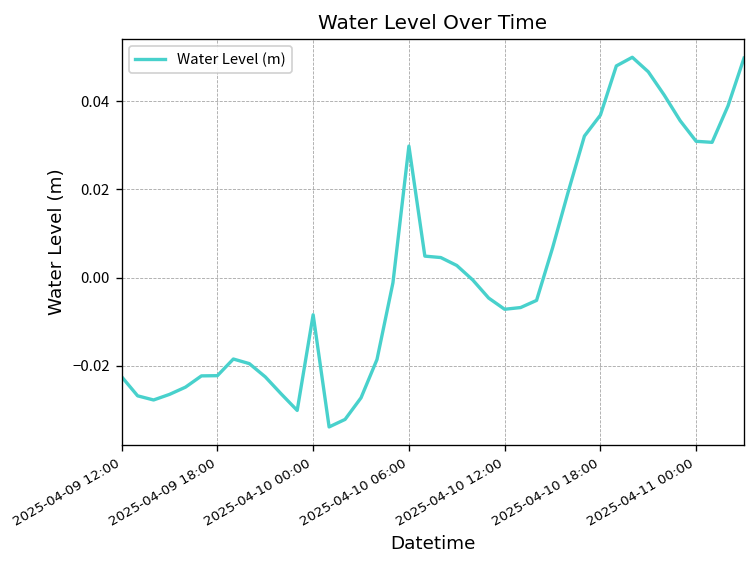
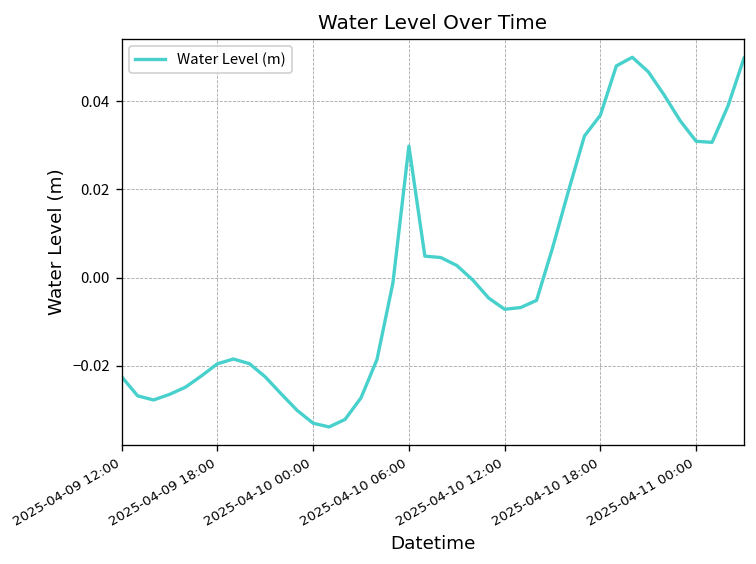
2025-04-09 18:00: -0.022 -> -0.020
2025-04-10 00:00: -0.008 -> -0.033
